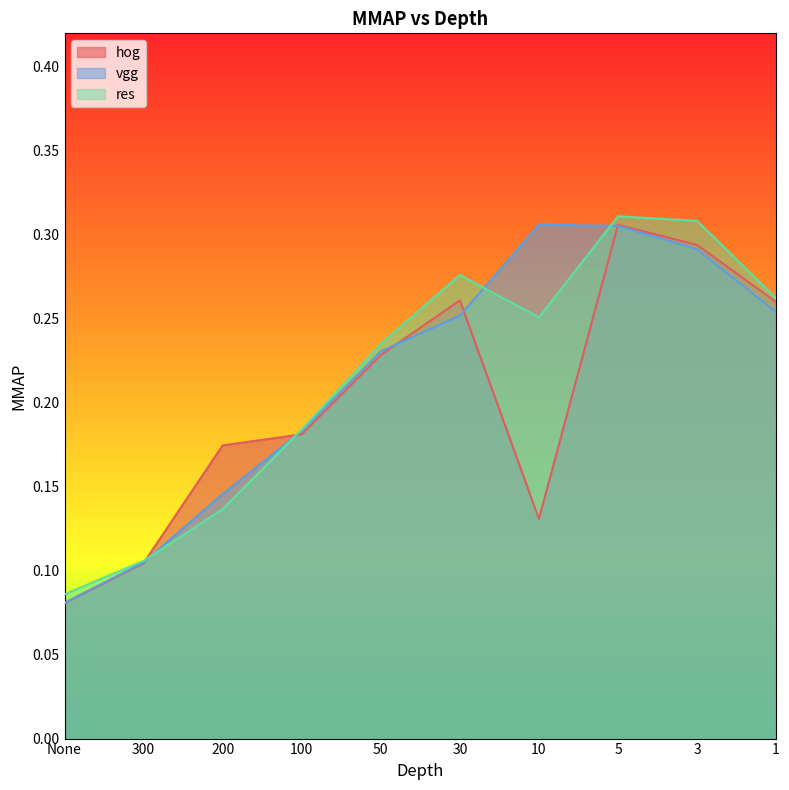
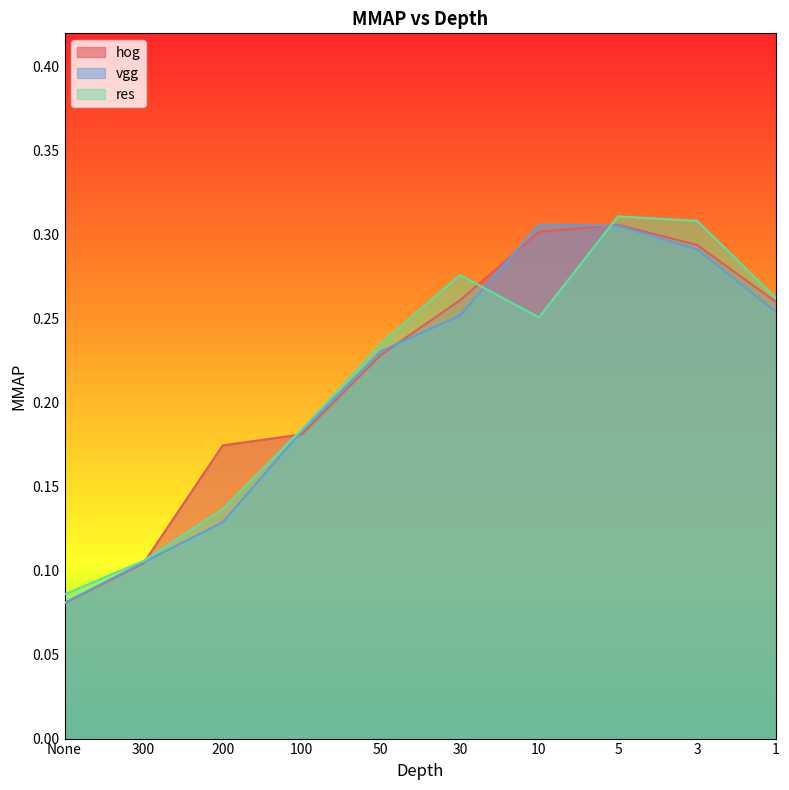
vgg, 200: 0.146 -> 0.129
hog, 10: 0.131 -> 0.302
